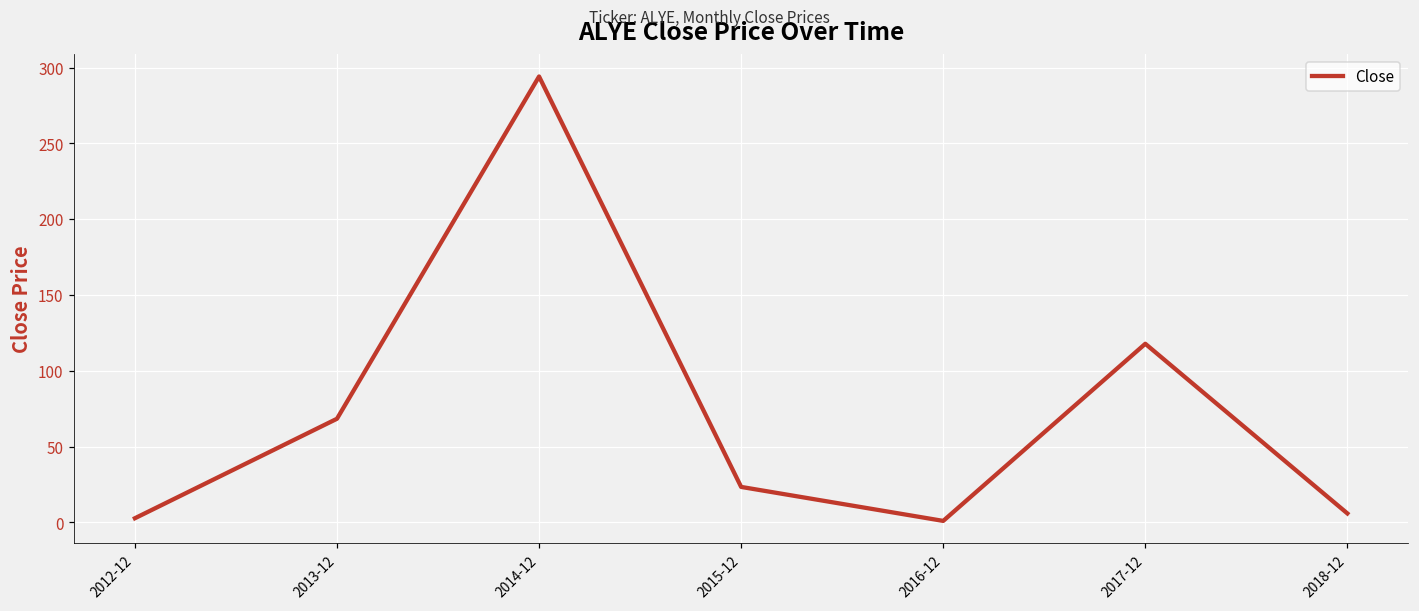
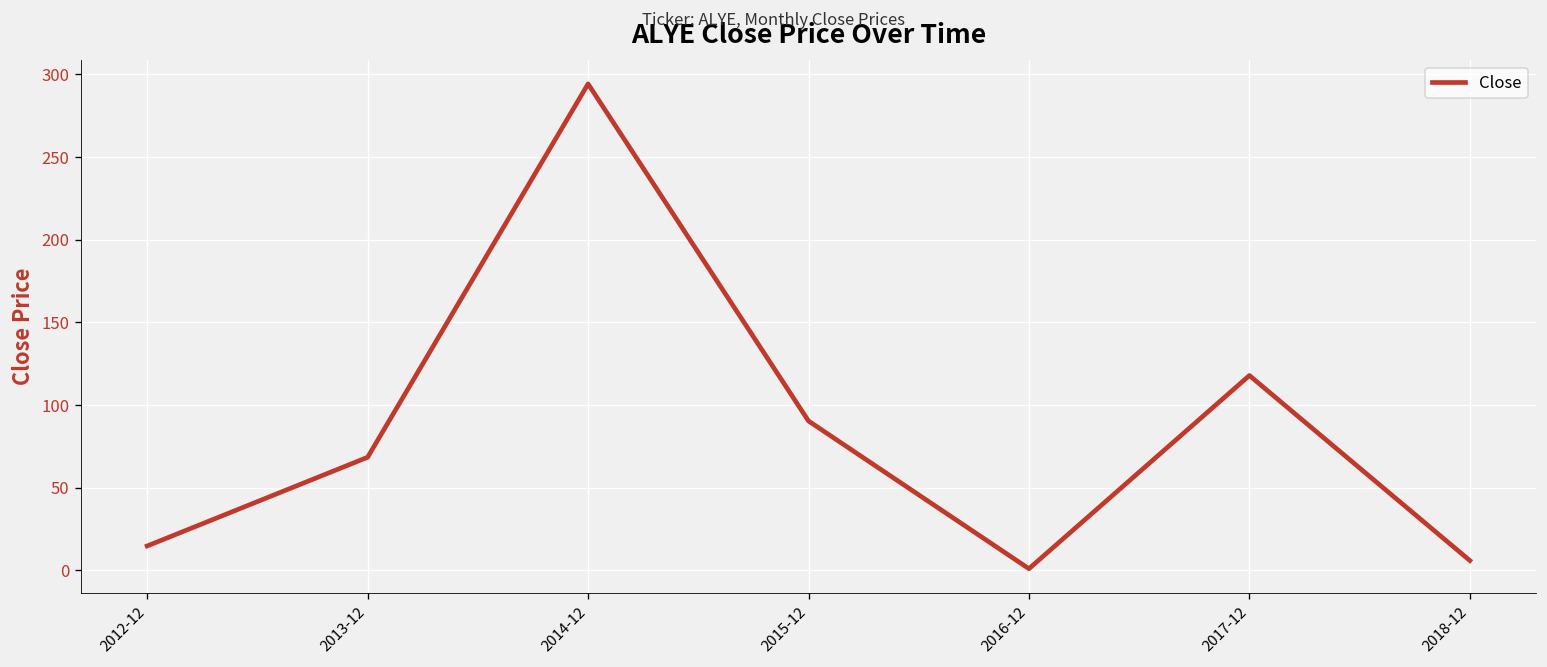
2012-12: 3 -> 15
2015-12: 23 -> 90
